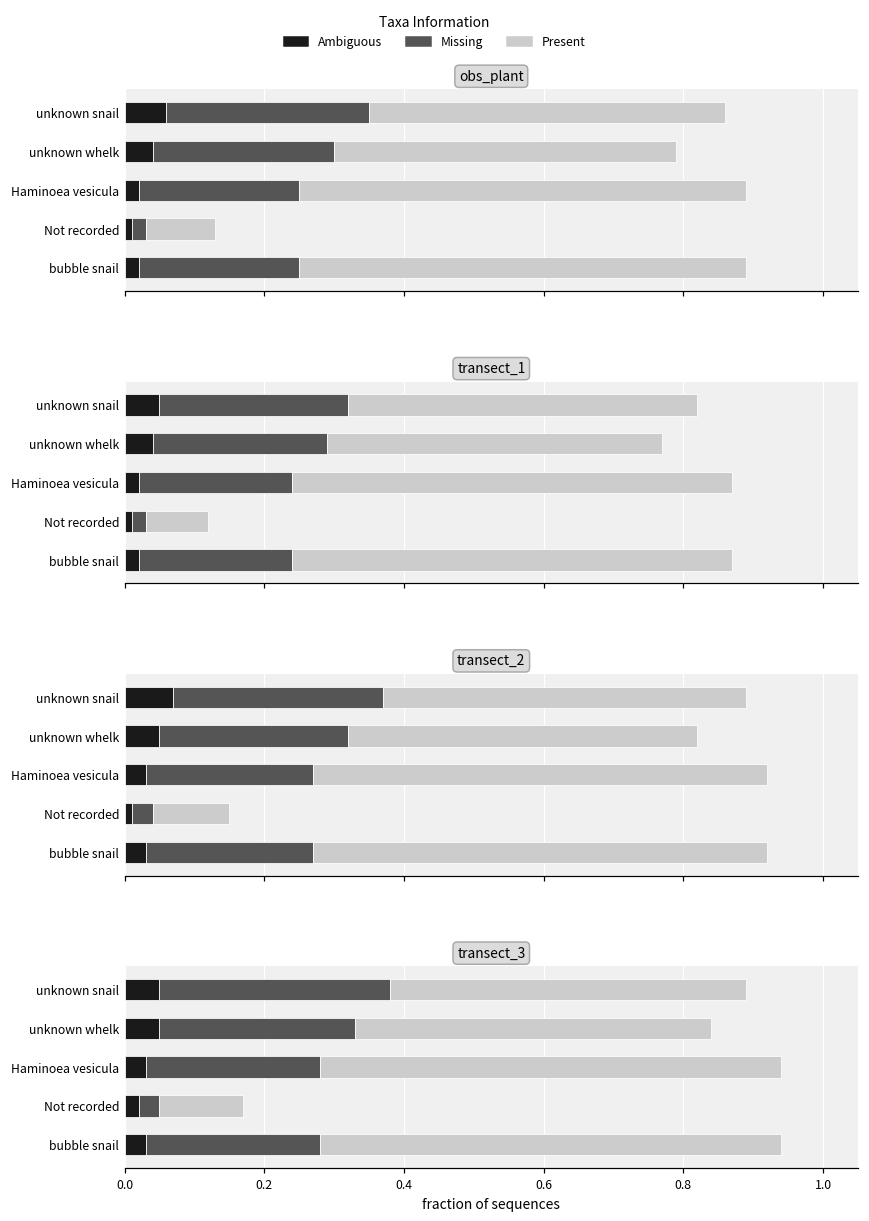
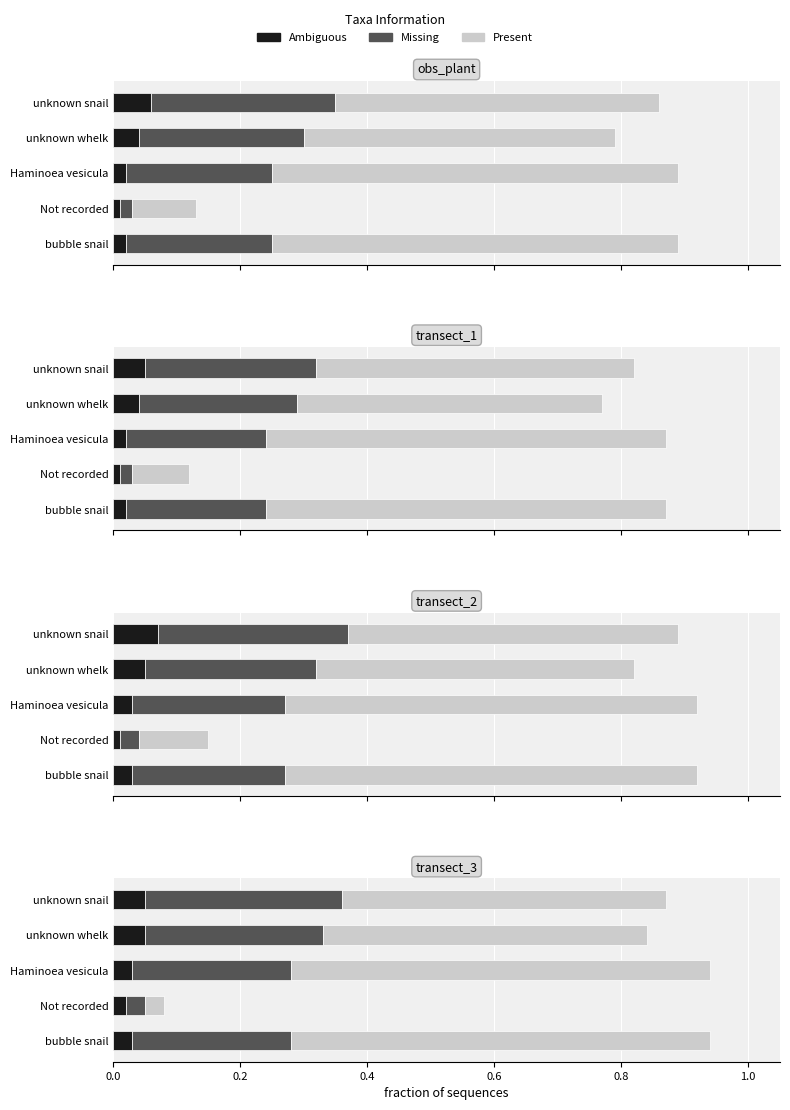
transect_3, Missing, unknown snail: 0.33 -> 0.31
transect_3, Present, Not recorded: 0.12 -> 0.03
